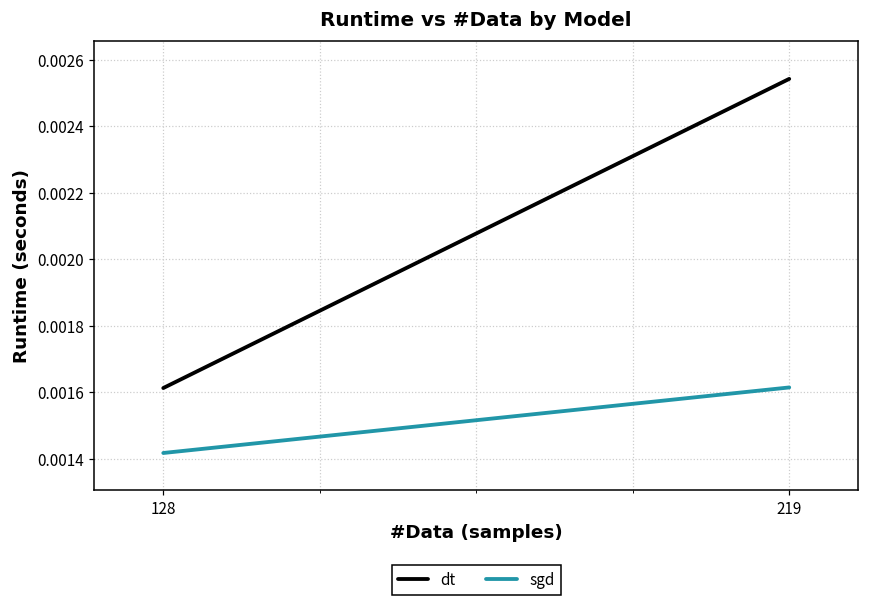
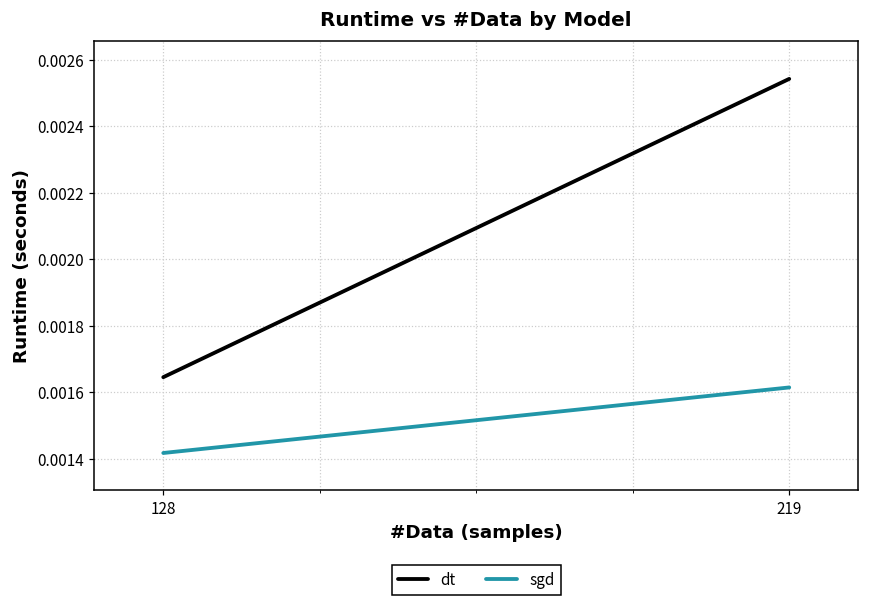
dt, 128: 0.00161 -> 0.00165
